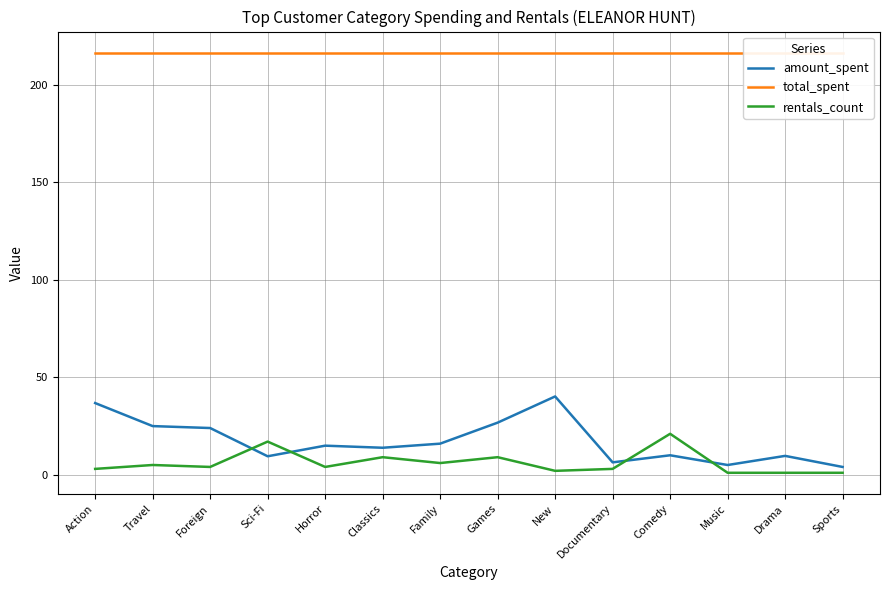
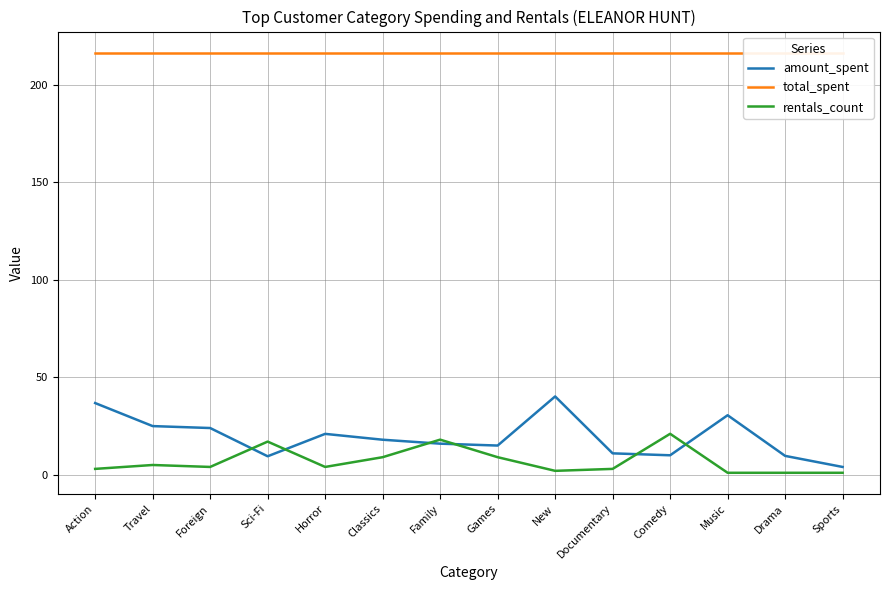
amount_spent, Horror: 15 -> 21
amount_spent, Classics: 14 -> 18
rentals_count, Family: 6 -> 18
amount_spent, Games: 27 -> 15
amount_spent, Documentary: 6 -> 11
amount_spent, Music: 5 -> 31
